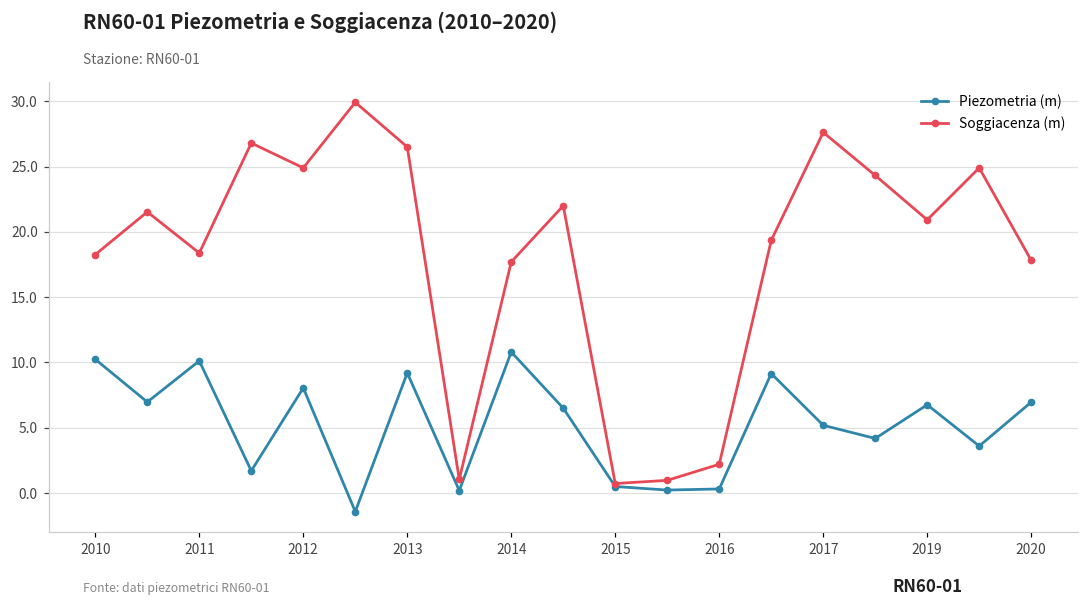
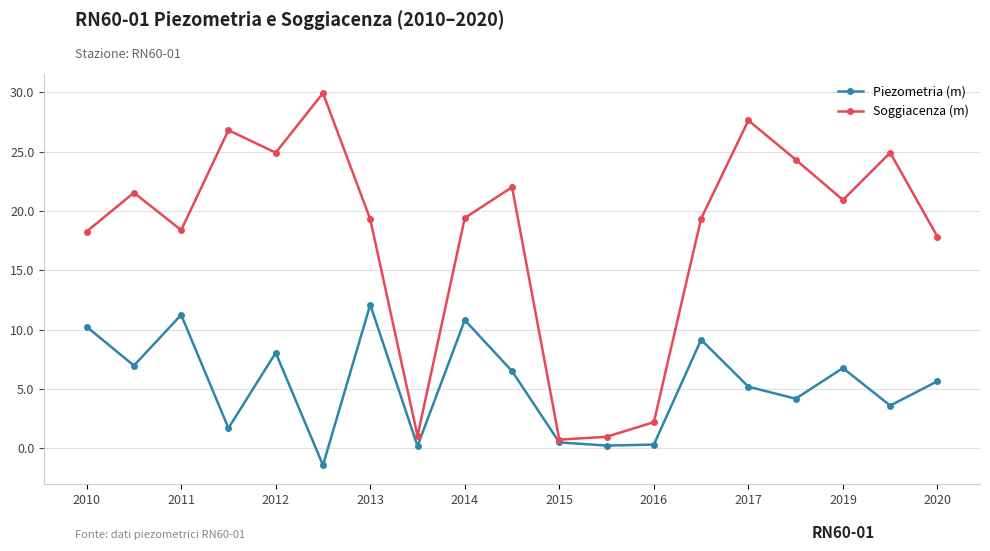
Piezometria (m), 2011: 10.1 -> 11.2
Piezometria (m), 2013: 9.2 -> 12.1
Soggiacenza (m), 2013: 26.5 -> 19.3
Soggiacenza (m), 2014: 17.7 -> 19.4
Piezometria (m), 2020: 7.0 -> 5.7
